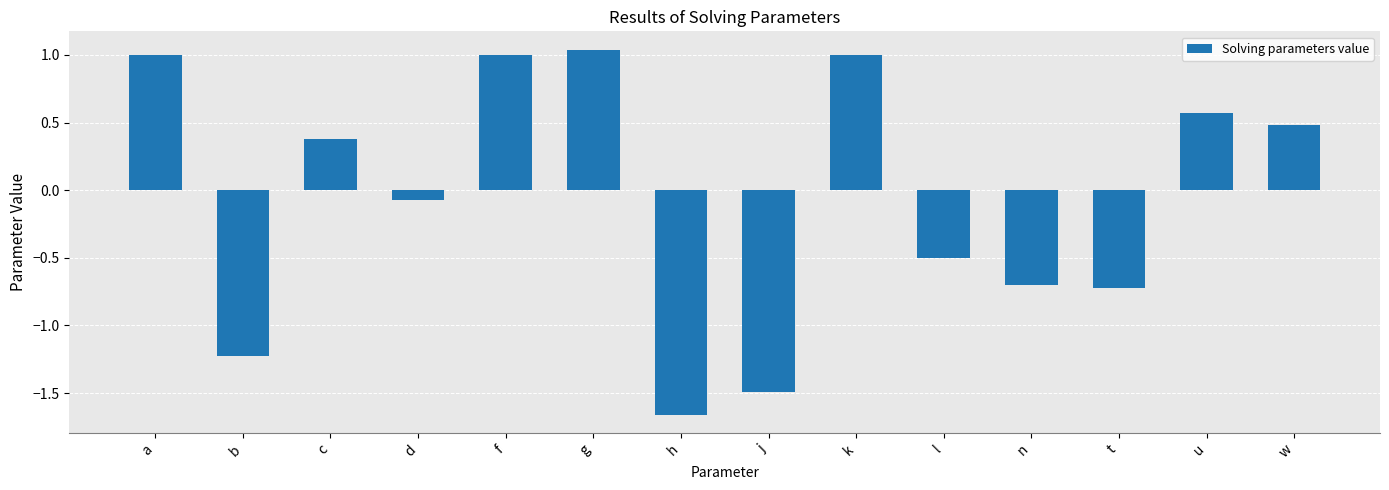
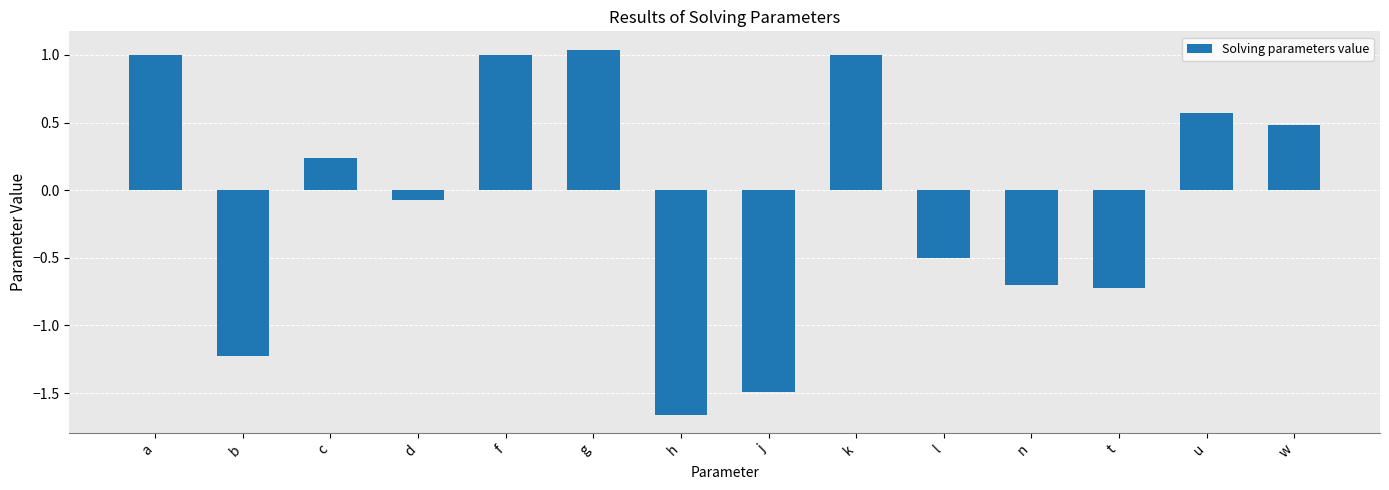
c: 0.38 -> 0.24
